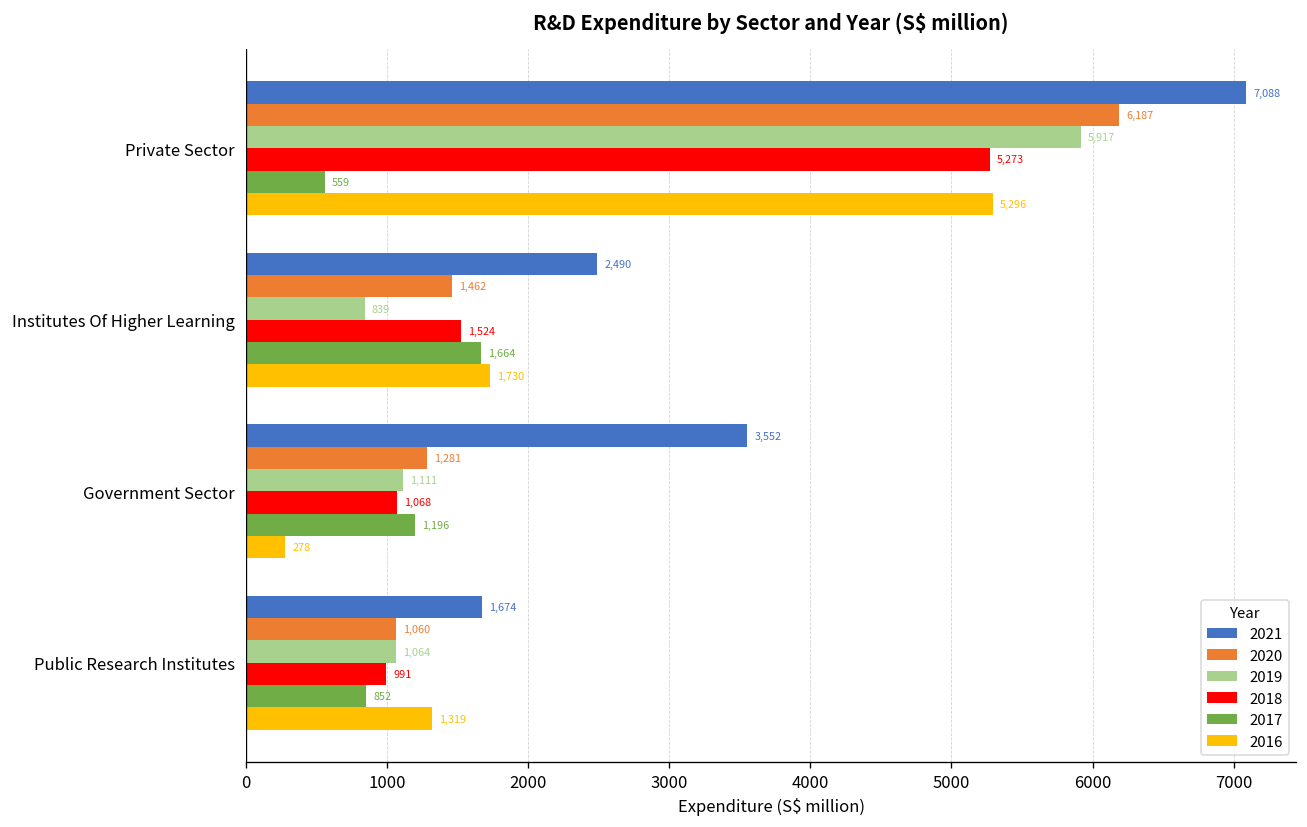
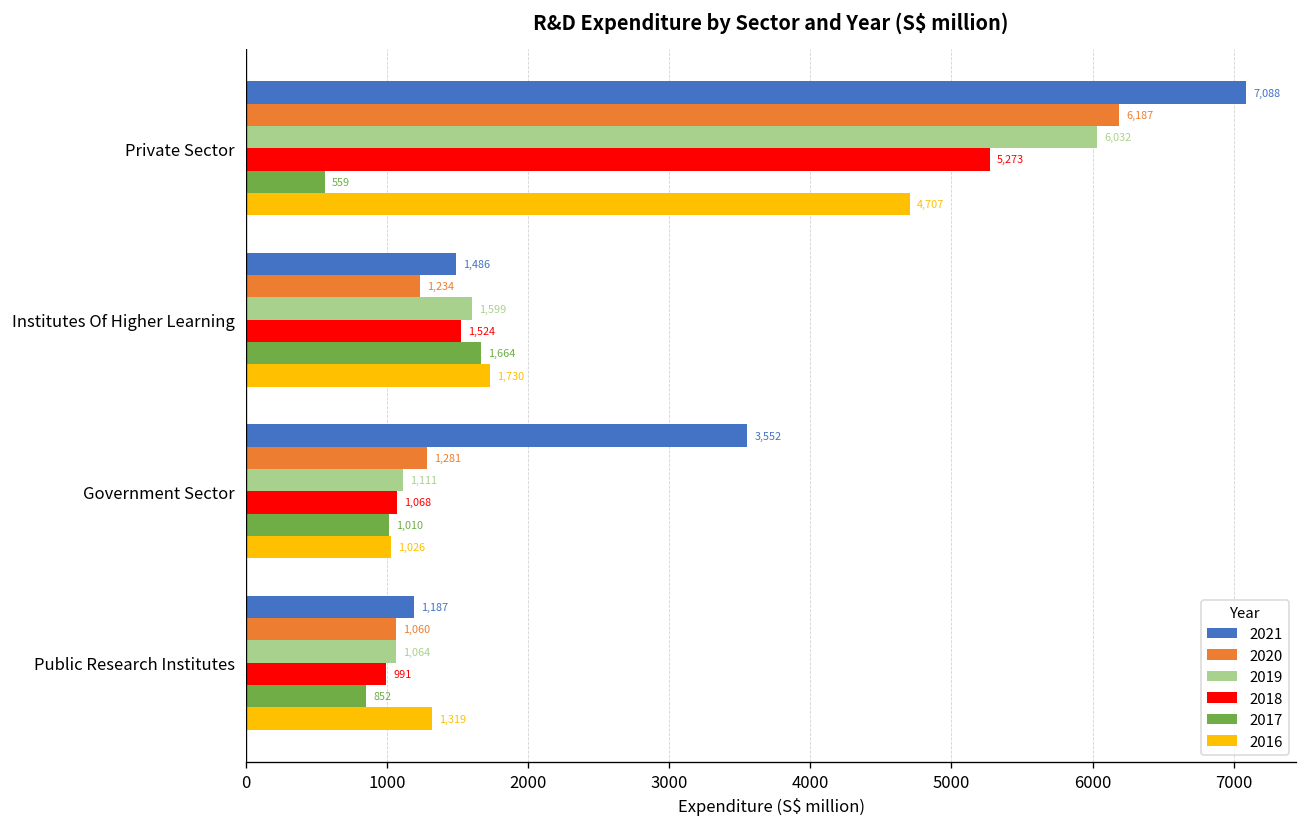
2019, Private Sector: 5,917 -> 6,032
2016, Private Sector: 5,296 -> 4,707
2021, Institutes Of Higher Learning: 2,490 -> 1,486
2020, Institutes Of Higher Learning: 1,462 -> 1,234
2019, Institutes Of Higher Learning: 839 -> 1,599
2017, Government Sector: 1,196 -> 1,010
2016, Government Sector: 278 -> 1,026
2021, Public Research Institutes: 1,674 -> 1,187
